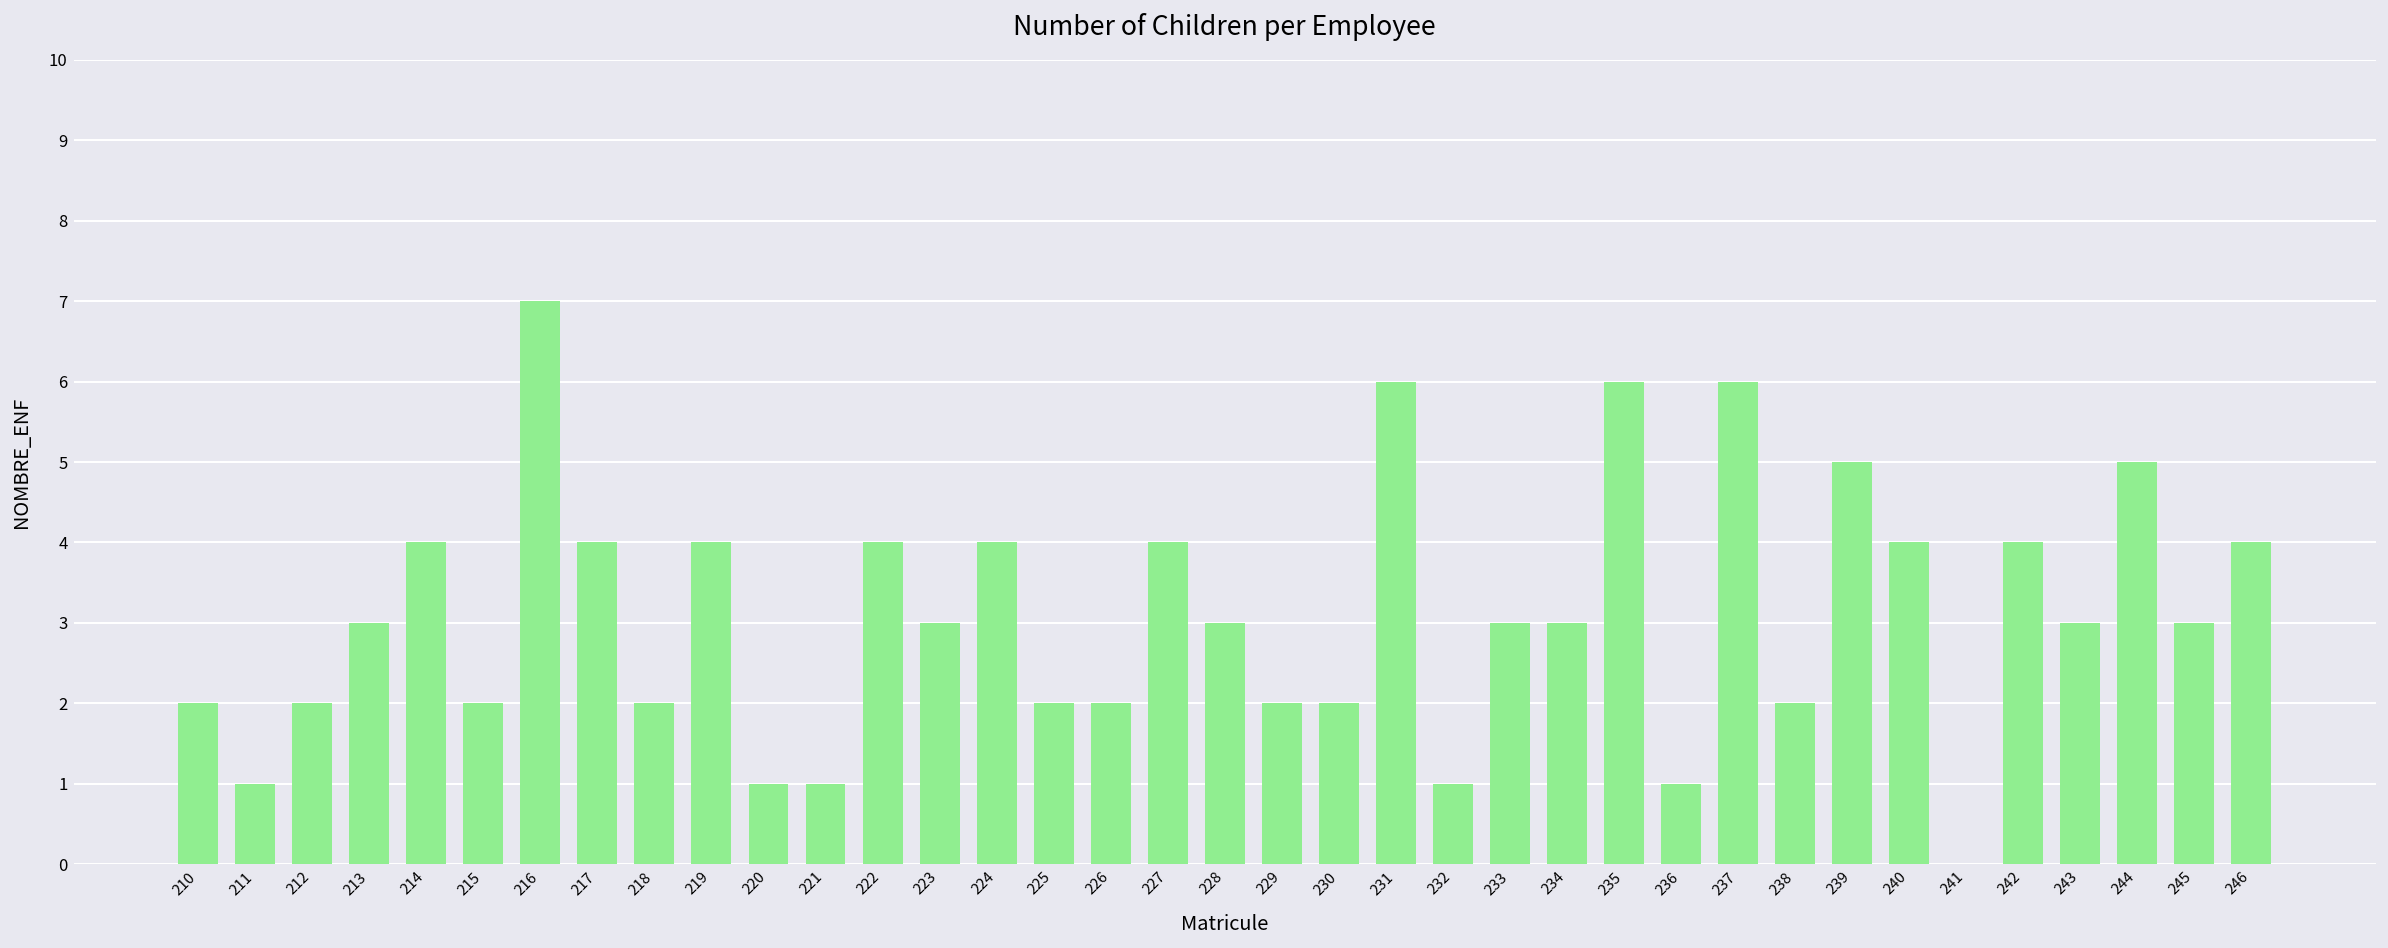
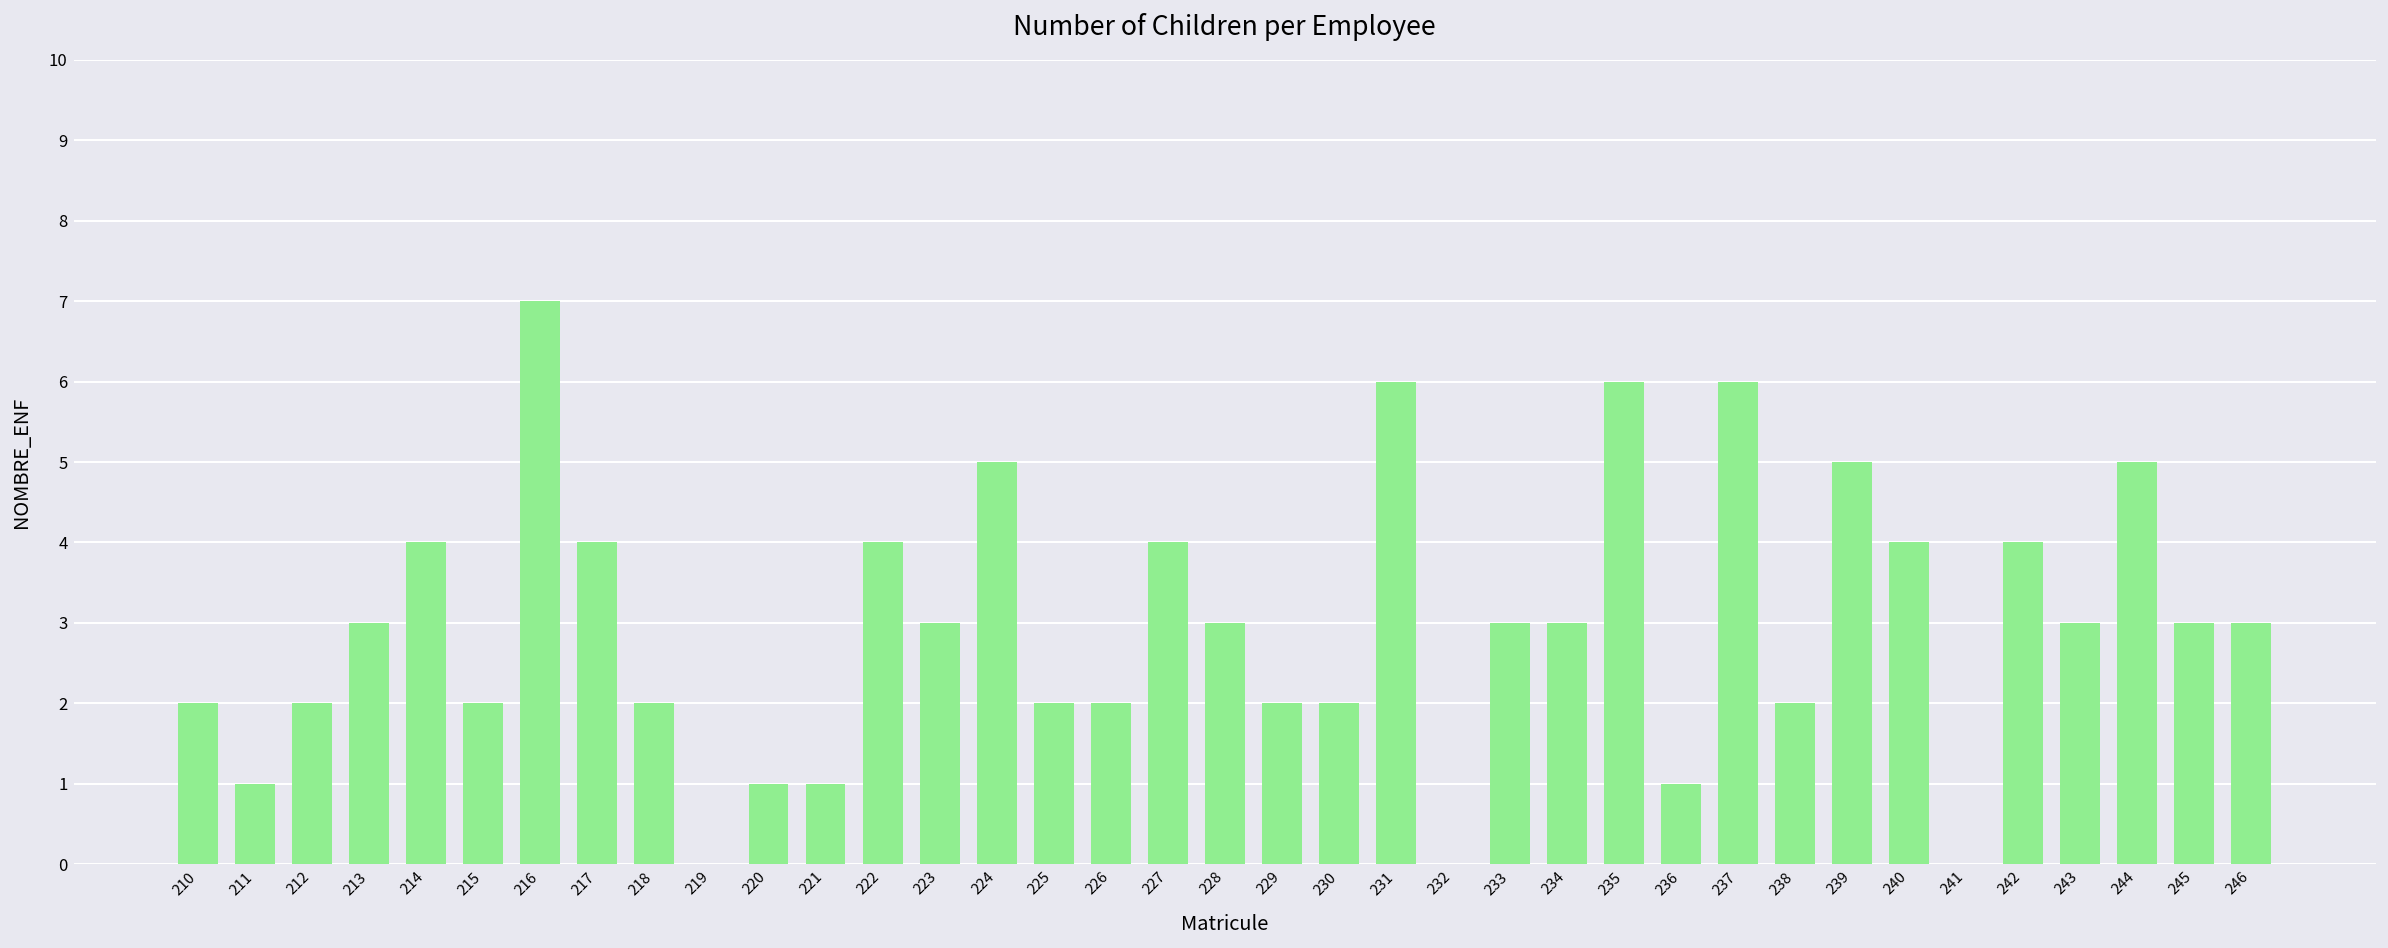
219: 4 -> 0
224: 4 -> 5
232: 1 -> 0
246: 4 -> 3
